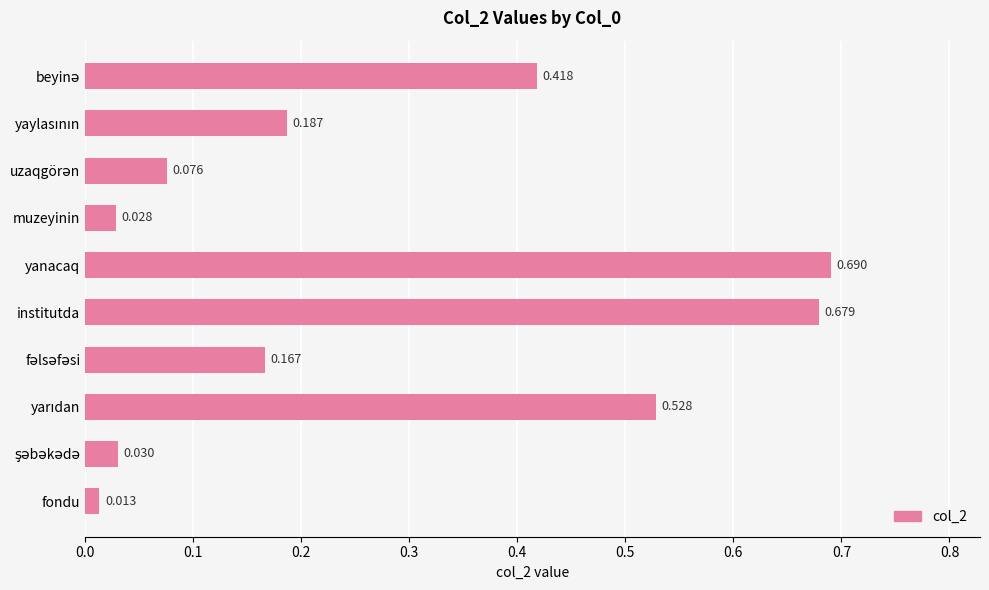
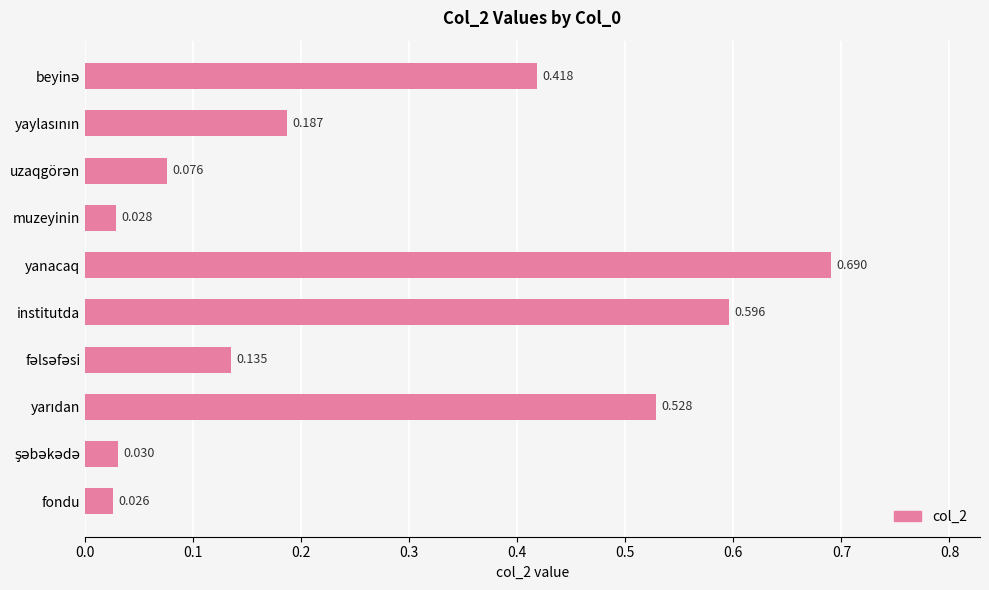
institutda: 0.679 -> 0.596
fəlsəfəsi: 0.167 -> 0.135
fondu: 0.013 -> 0.026
